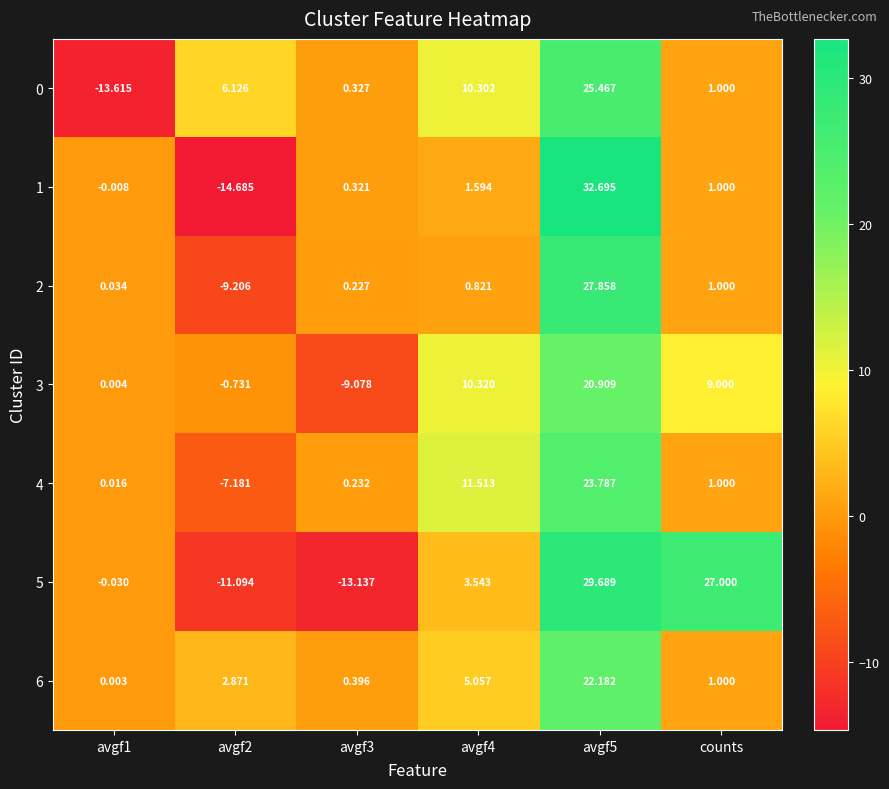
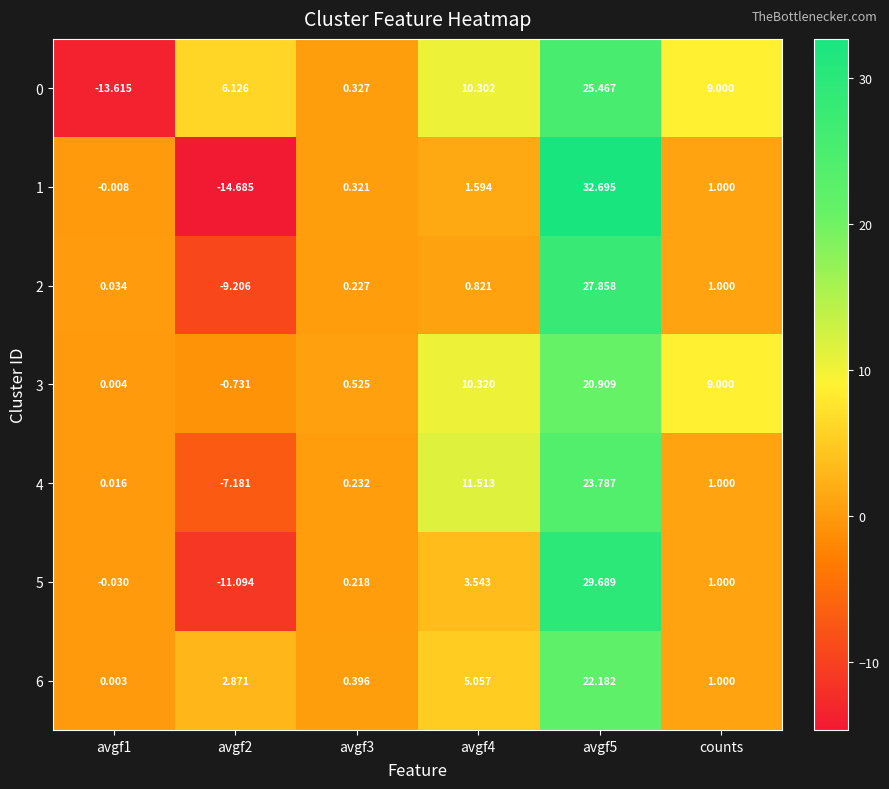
0, counts: 1.000 -> 9.000
3, avgf3: -9.078 -> 0.525
5, avgf3: -13.137 -> 0.218
5, counts: 27.000 -> 1.000
